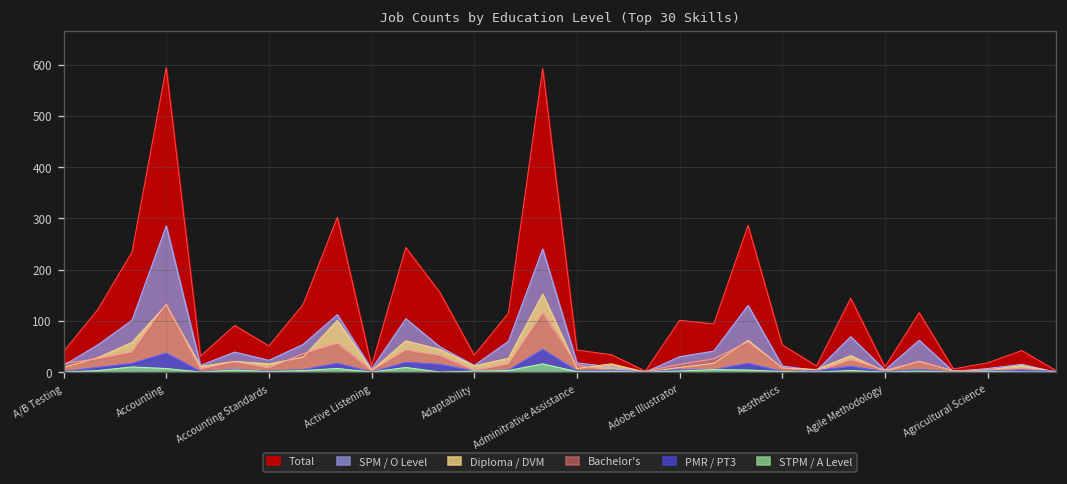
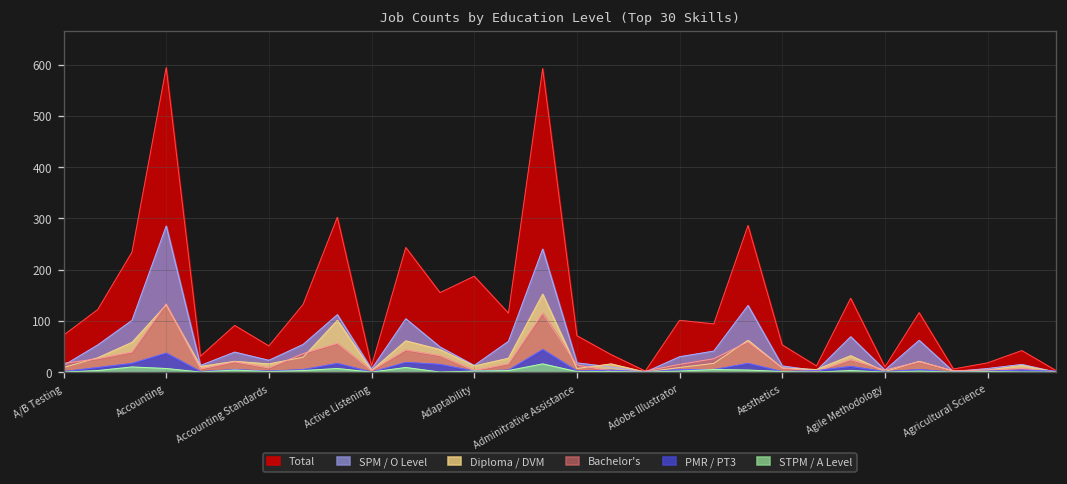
Total, A/B Testing: 40 -> 70
Total, Adaptability: 30 -> 190
Total, Adminitrative Assistance: 40 -> 70
